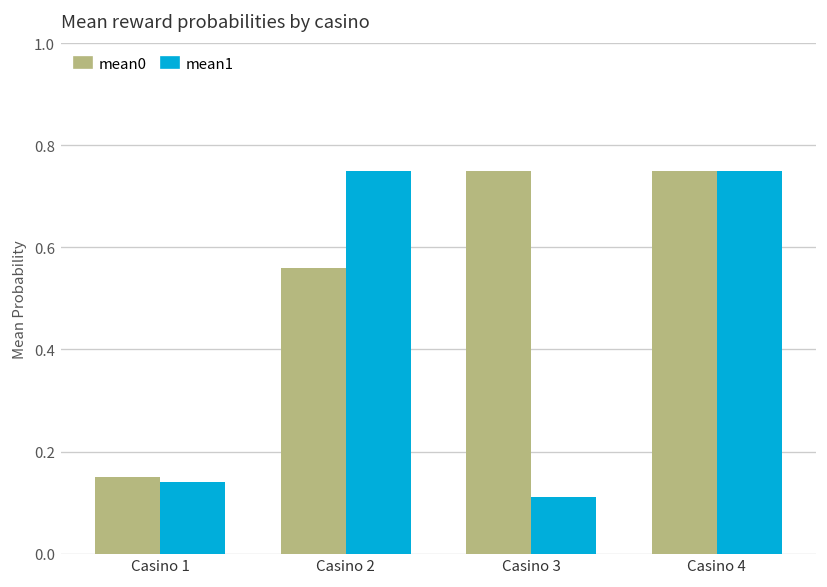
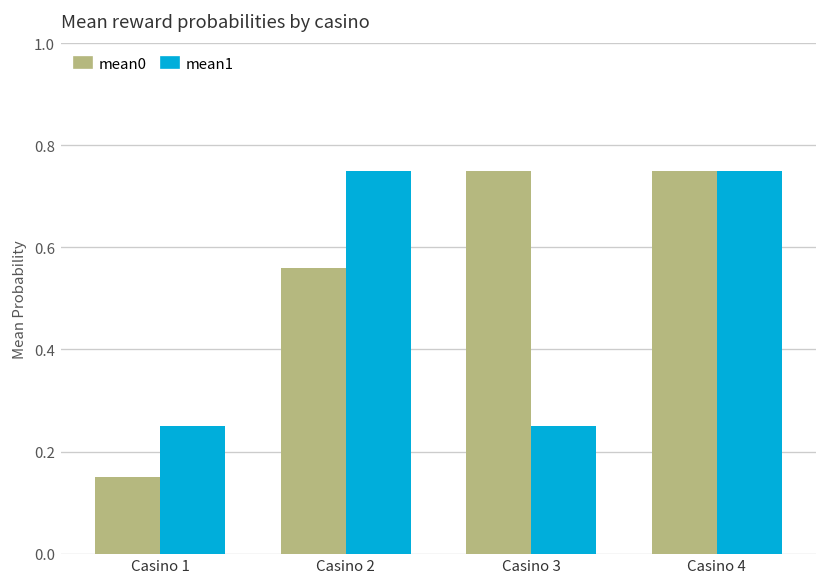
mean1, Casino 1: 0.14 -> 0.25
mean1, Casino 3: 0.11 -> 0.25
